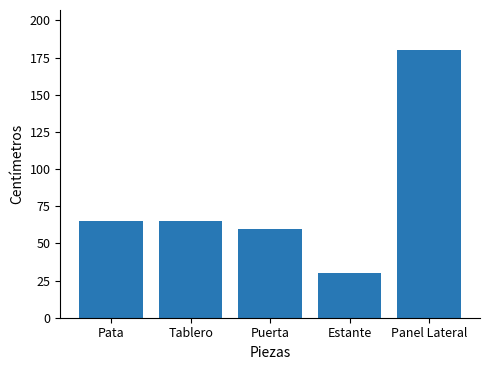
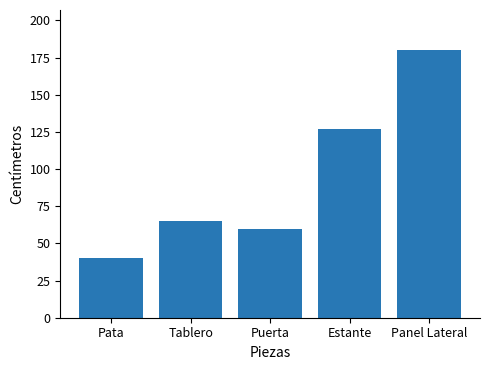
Pata: 65 -> 40
Estante: 30 -> 127
